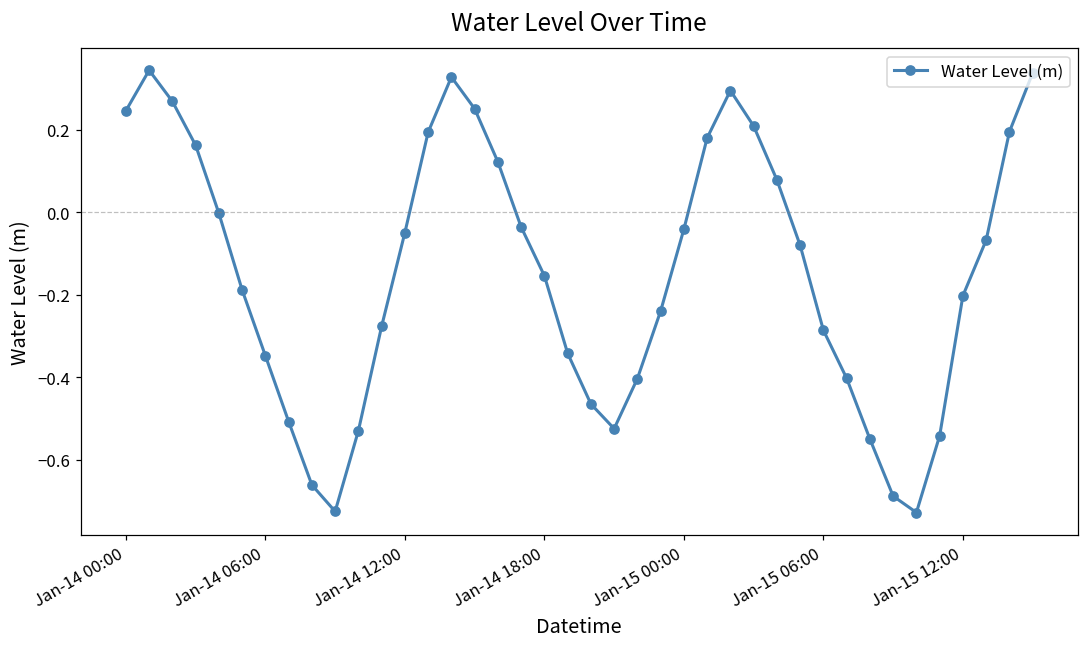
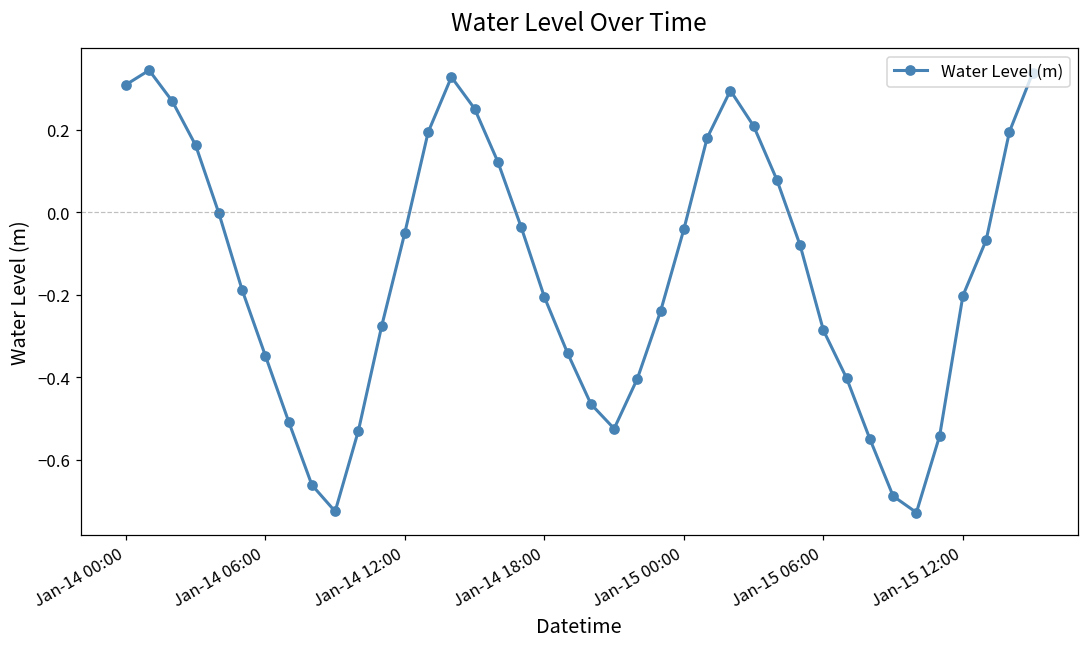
Jan-14 00:00: 0.25 -> 0.31
Jan-14 18:00: -0.15 -> -0.21
